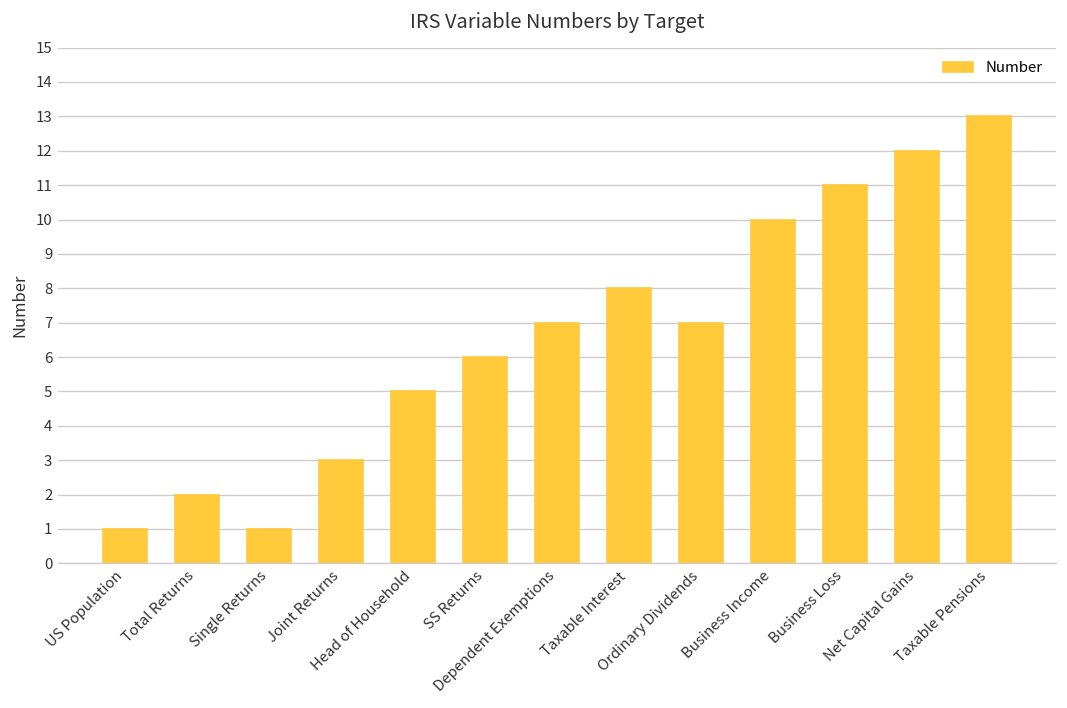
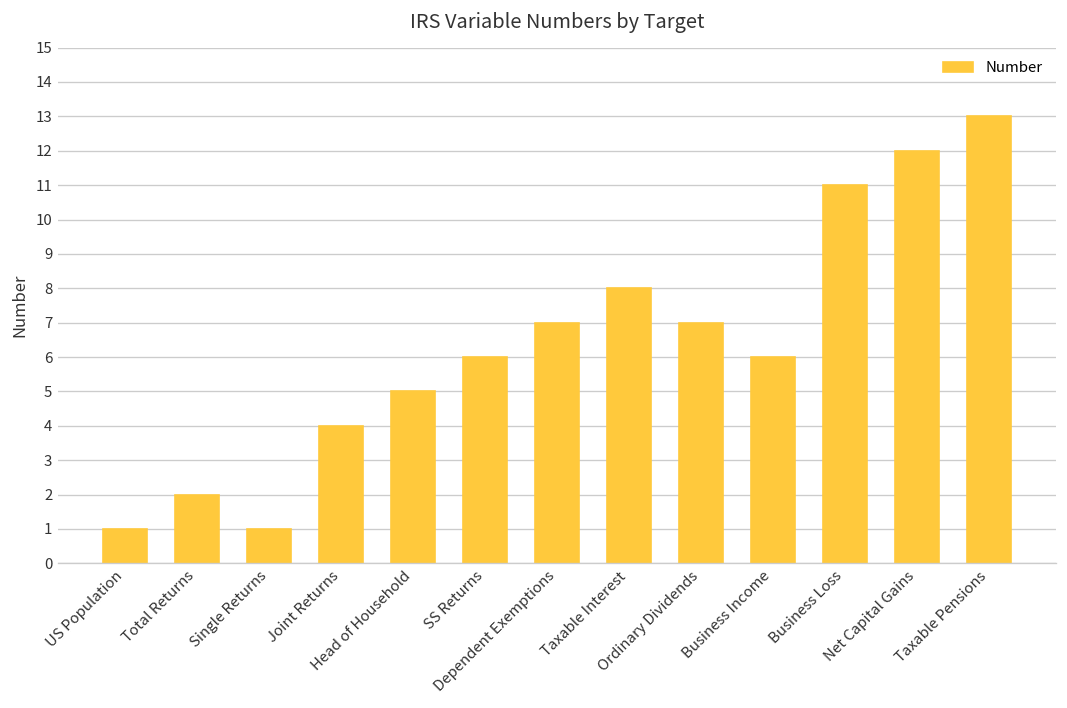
Joint Returns: 3 -> 4
Business Income: 10 -> 6
